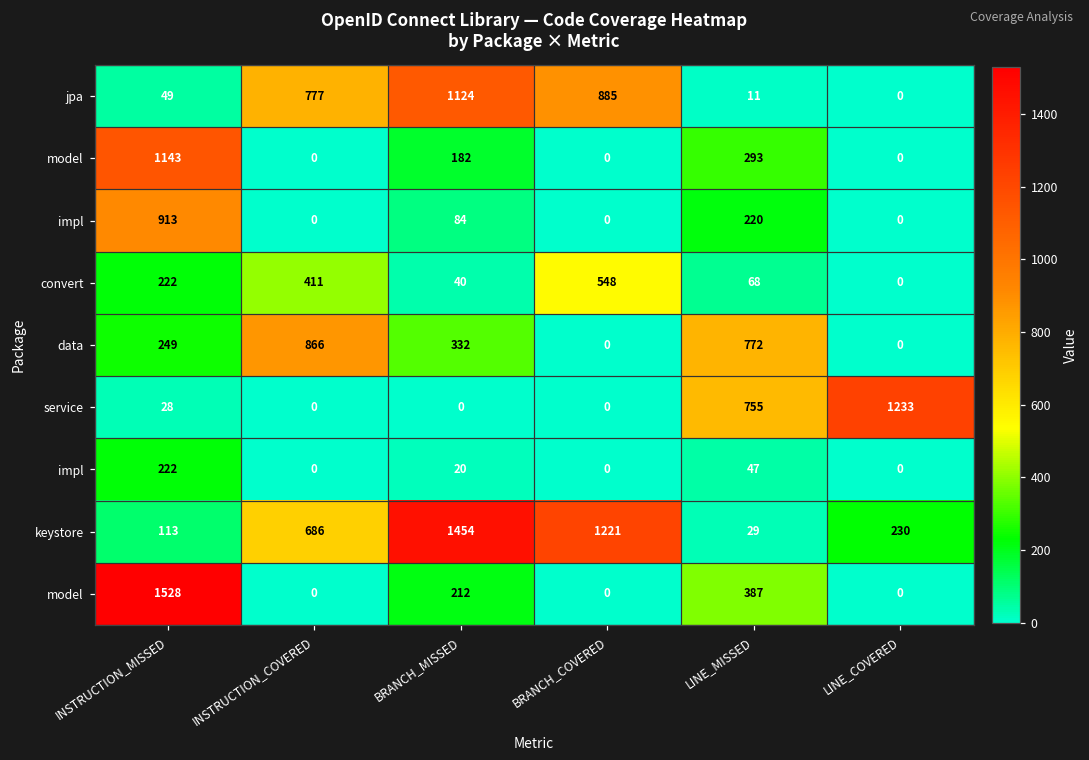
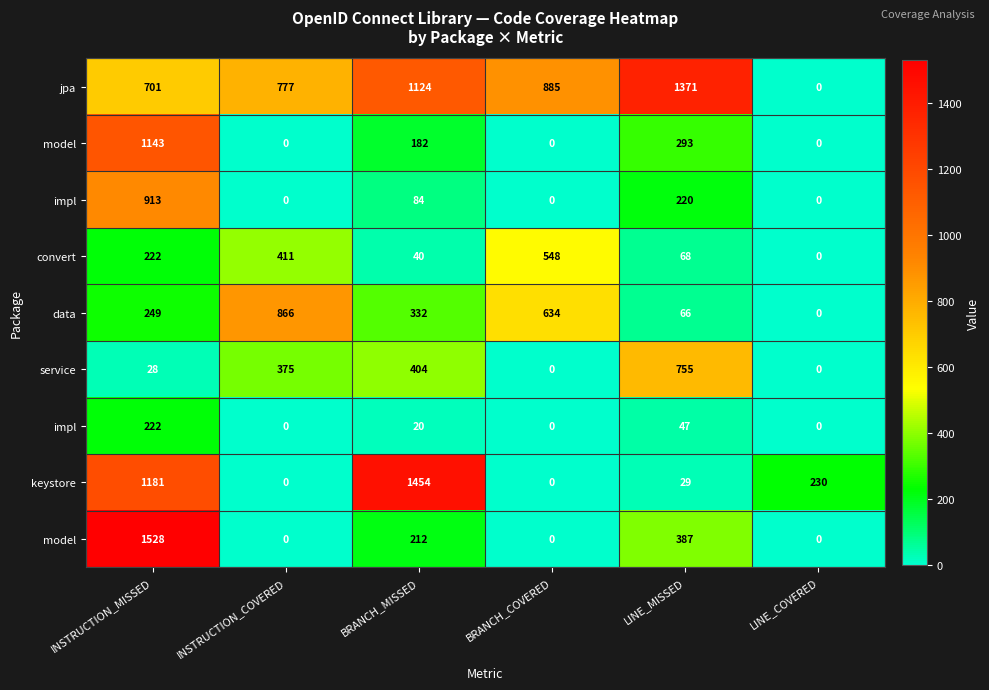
jpa, INSTRUCTION_MISSED: 49 -> 701
jpa, LINE_MISSED: 11 -> 1371
data, BRANCH_COVERED: 0 -> 634
data, LINE_MISSED: 772 -> 66
service, INSTRUCTION_COVERED: 0 -> 375
service, BRANCH_MISSED: 0 -> 404
service, LINE_COVERED: 1233 -> 0
keystore, INSTRUCTION_MISSED: 113 -> 1181
keystore, INSTRUCTION_COVERED: 686 -> 0
keystore, BRANCH_COVERED: 1221 -> 0
